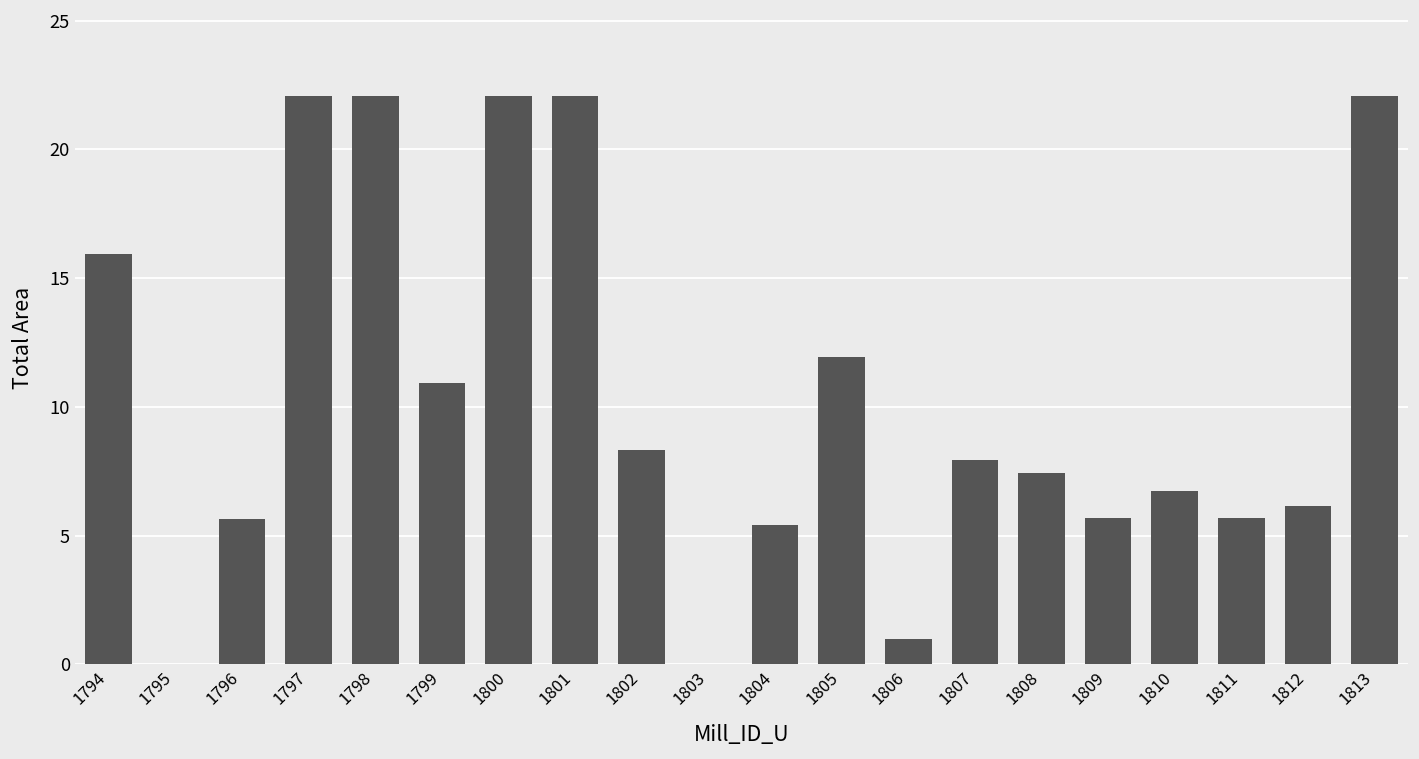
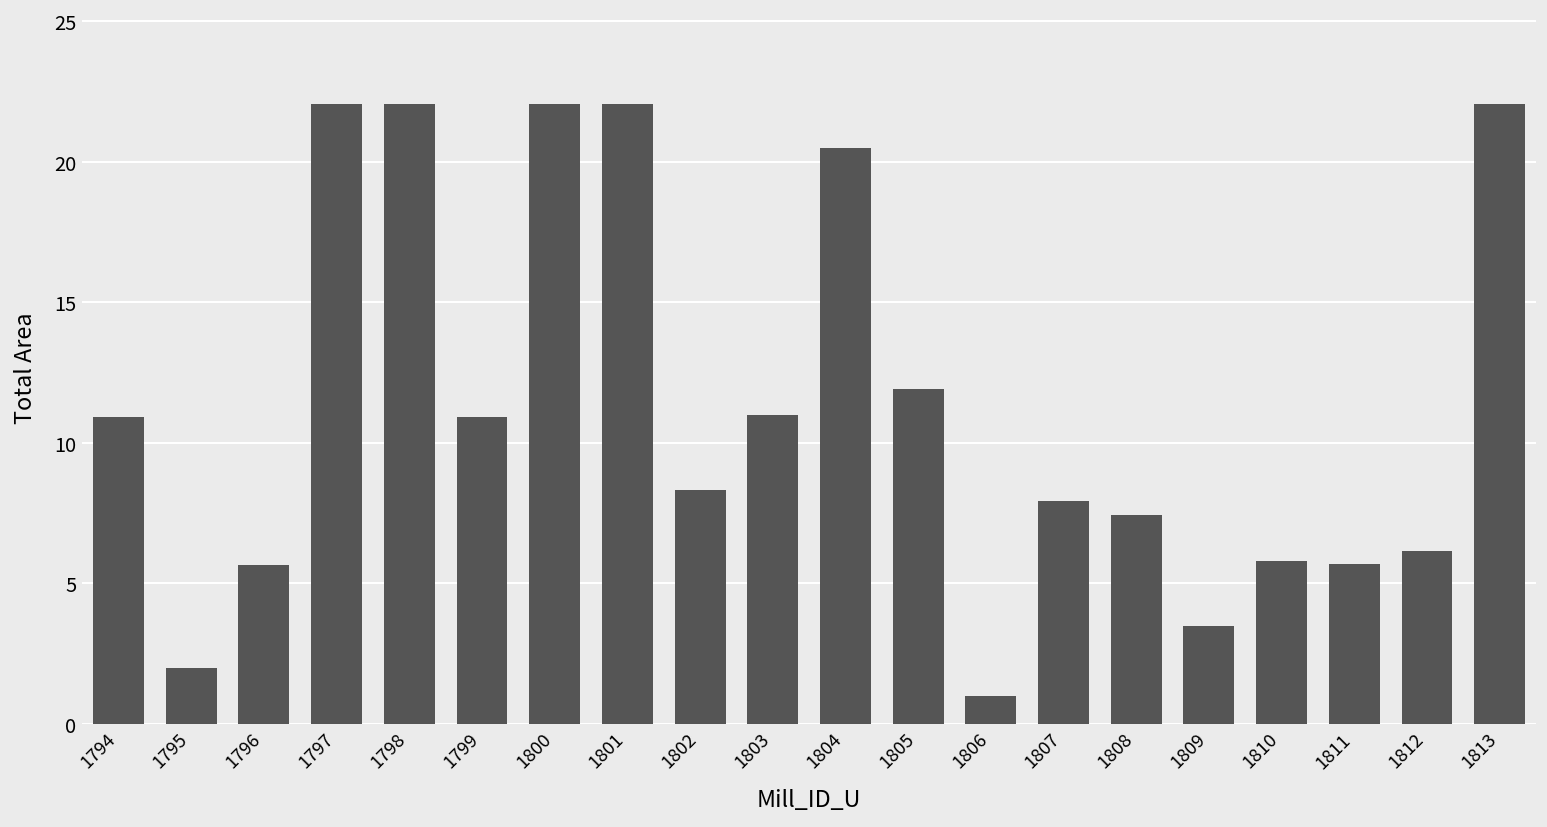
1794: 15.9 -> 10.9
1795: 0 -> 2
1803: 0 -> 11
1804: 5.4 -> 20.5
1809: 5.7 -> 3.5
1810: 6.7 -> 5.8
